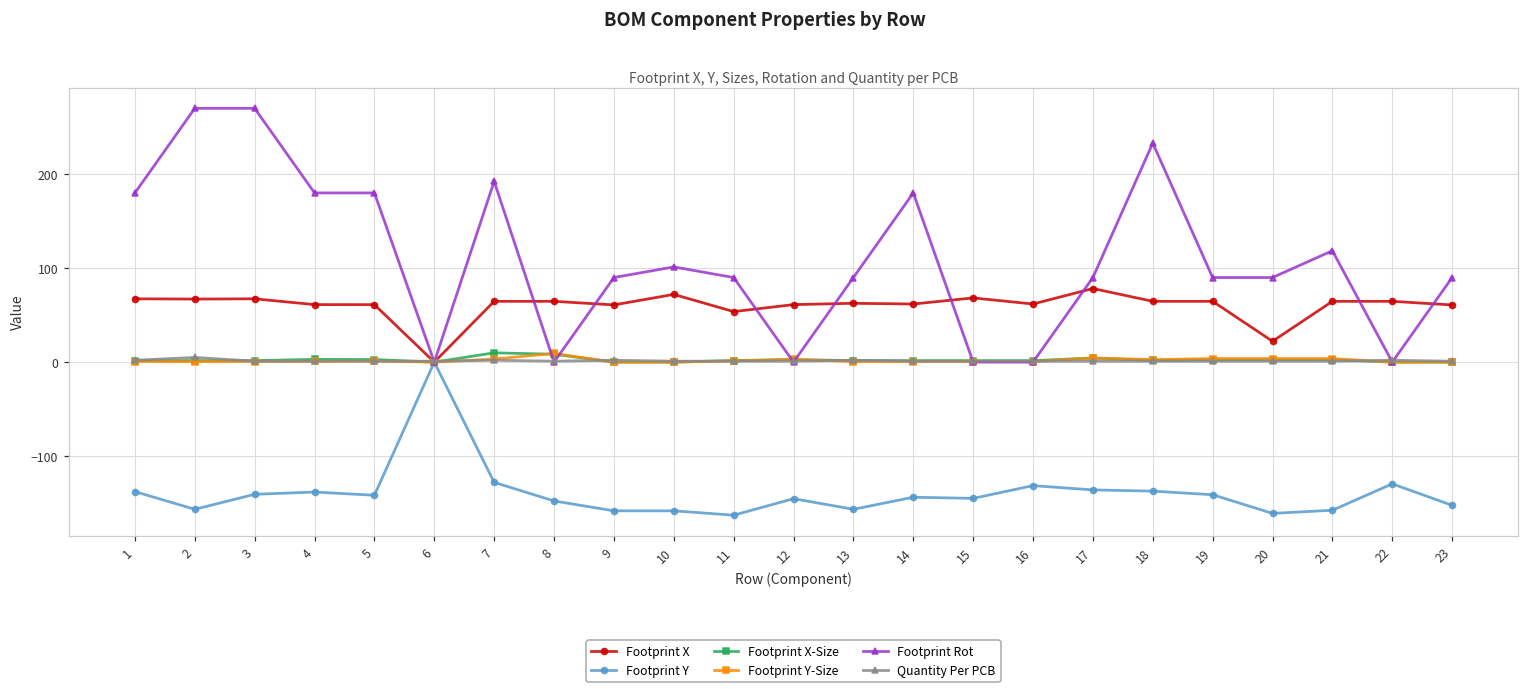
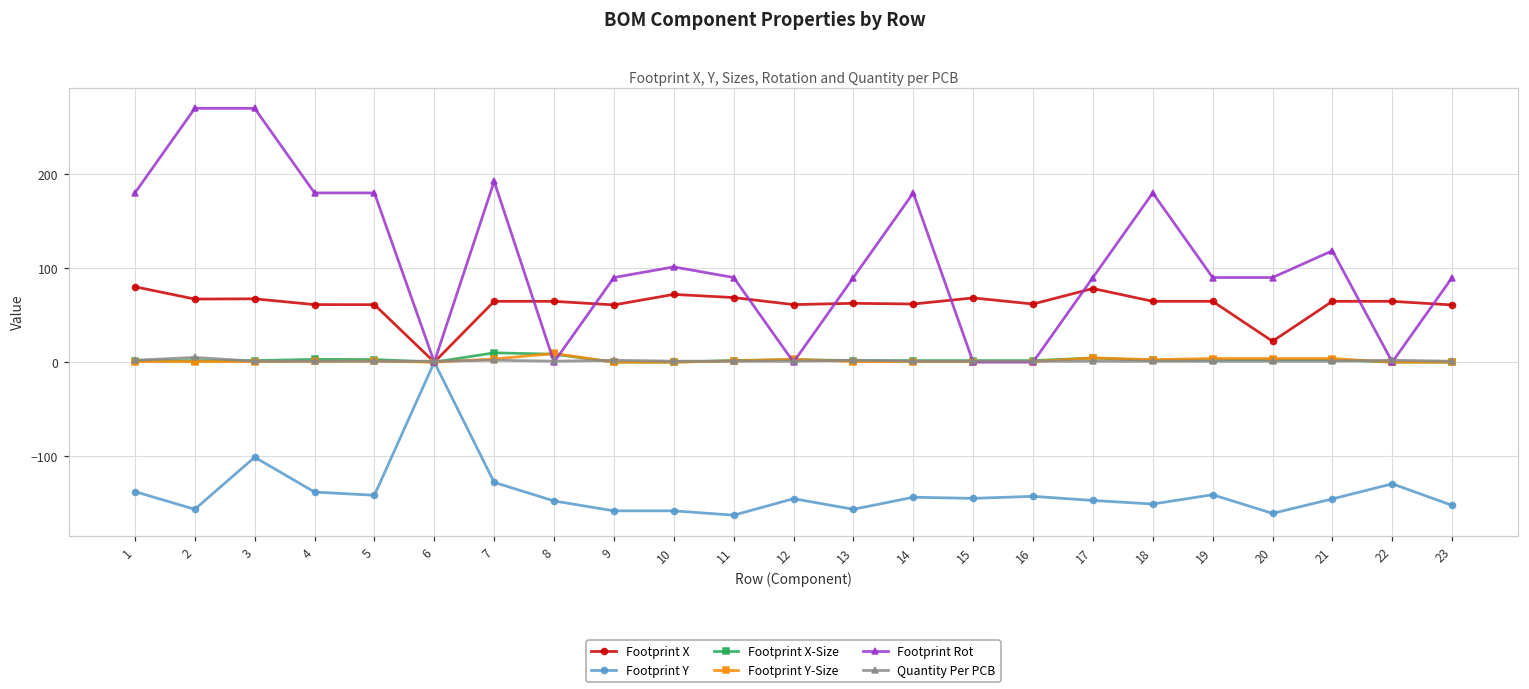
Footprint X, 1: 70 -> 80
Footprint Y, 3: -140 -> -100
Footprint X, 11: 50 -> 70
Footprint Y, 16: -130 -> -140
Footprint Y, 17: -140 -> -150
Footprint Y, 18: -140 -> -150
Footprint Rot, 18: 230 -> 180
Footprint Y, 21: -160 -> -150
